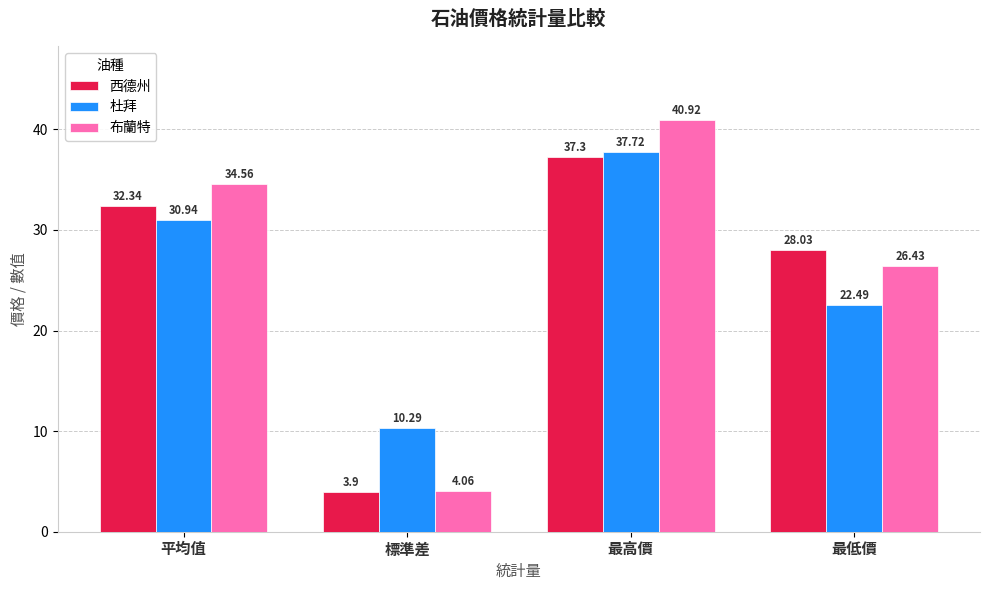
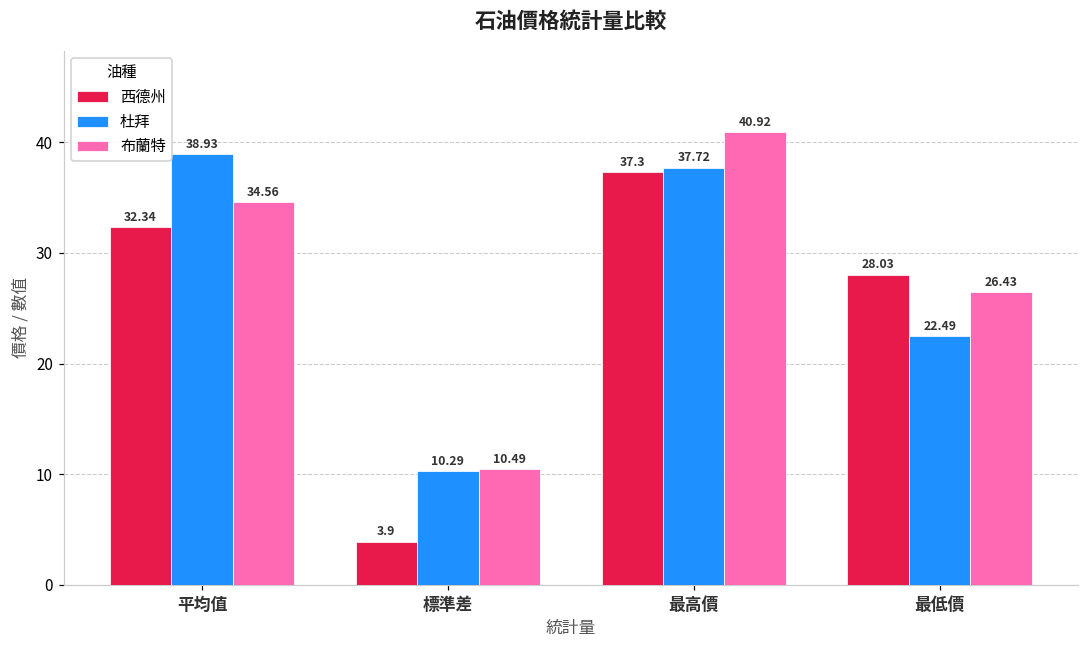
杜拜, 平均值: 30.94 -> 38.93
布蘭特, 標準差: 4.06 -> 10.49
